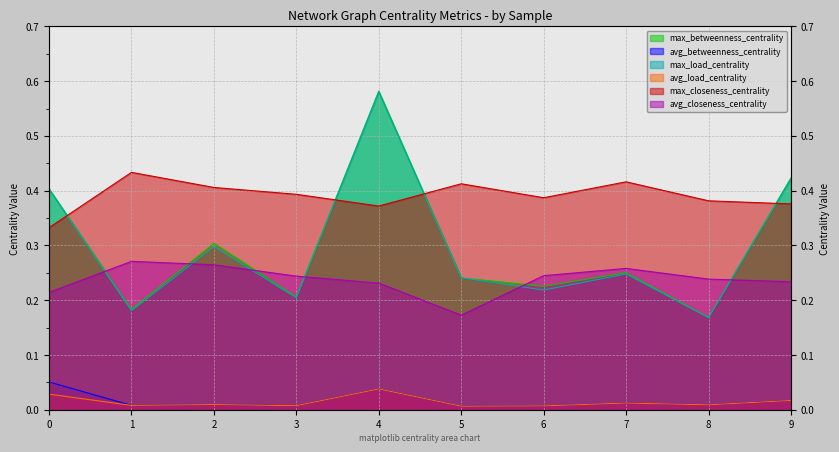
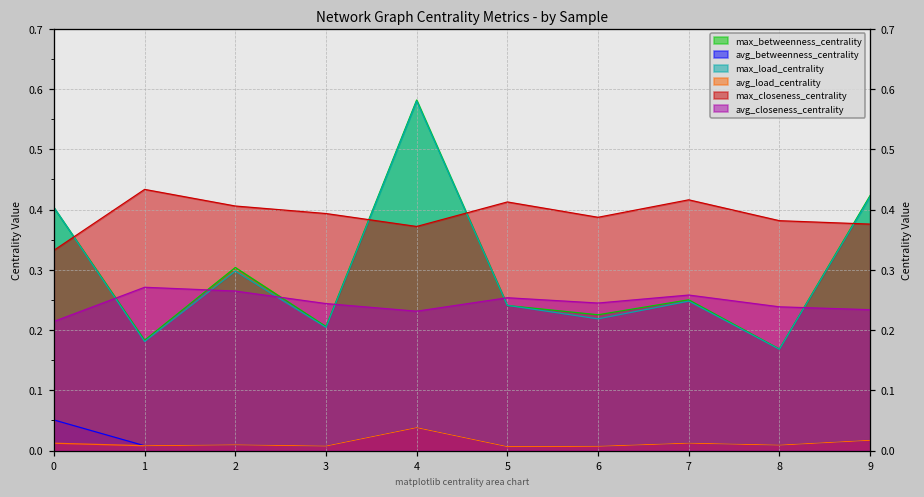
avg_load_centrality, 0: 0.03 -> 0.01
avg_closeness_centrality, 5: 0.17 -> 0.25
